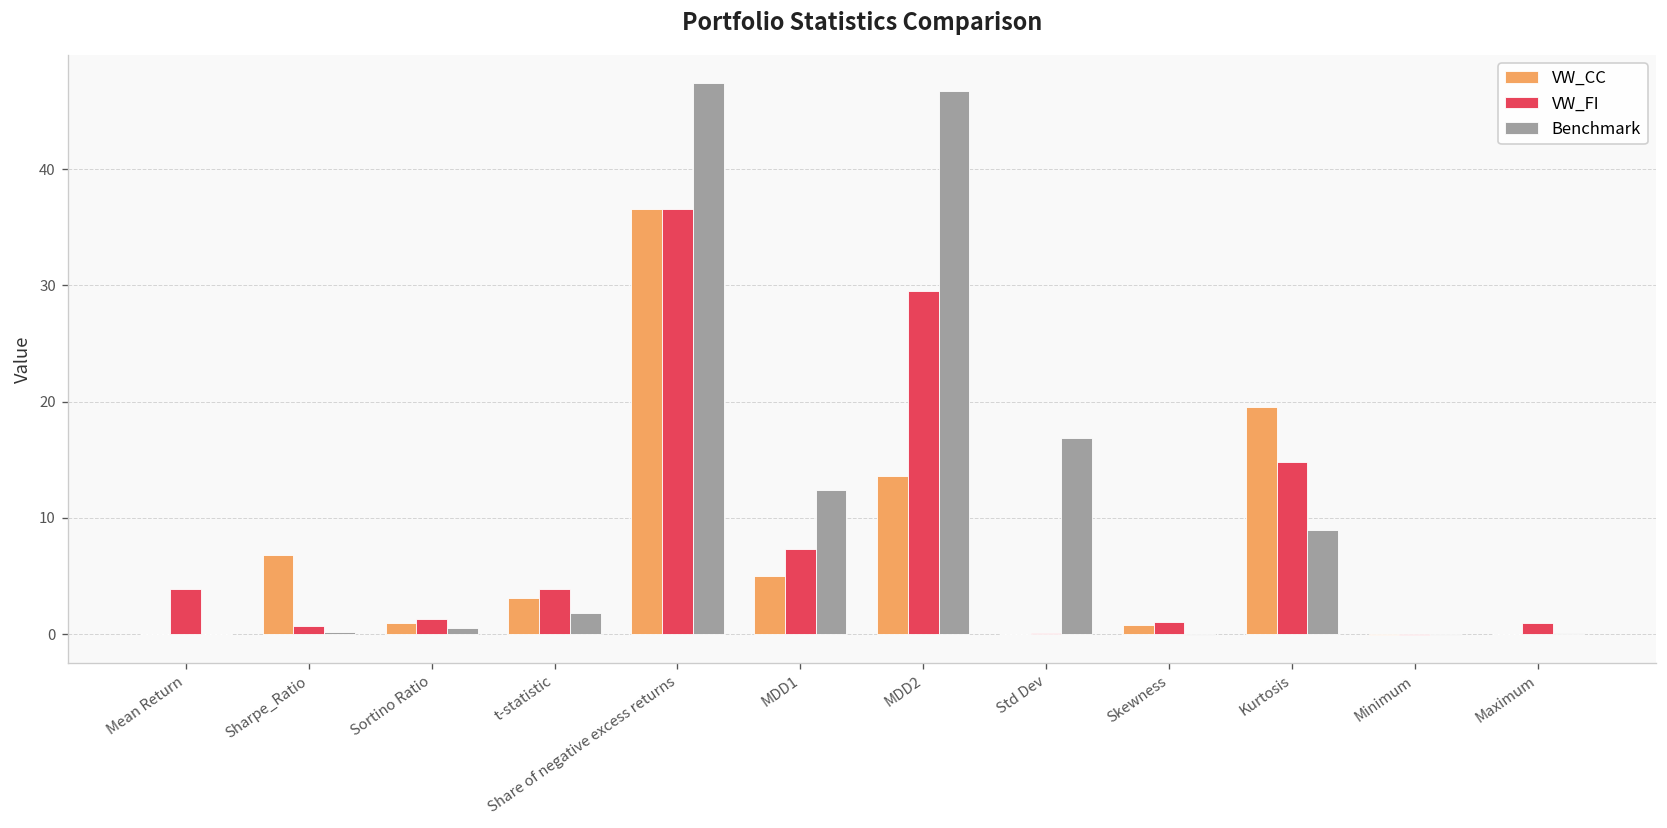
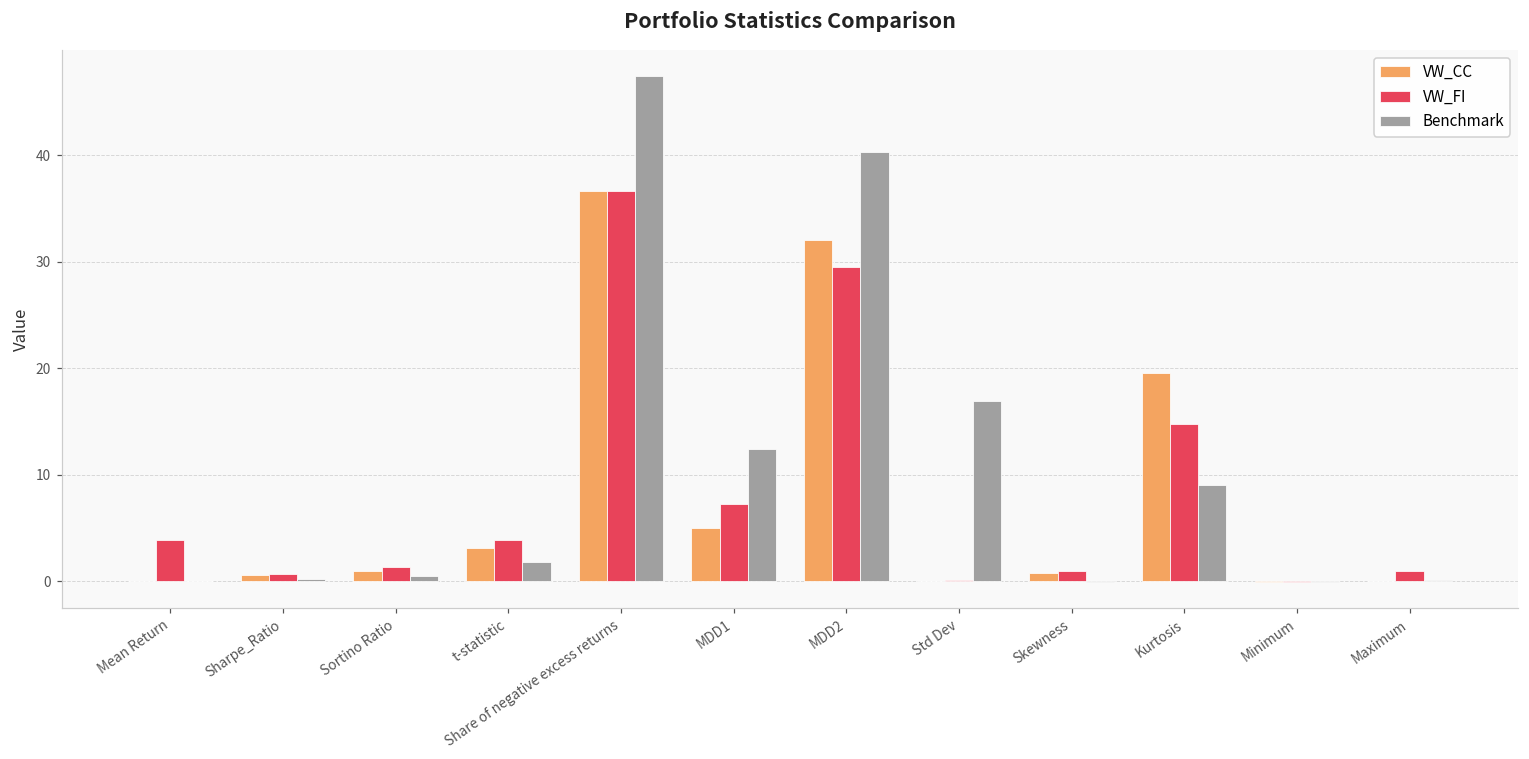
VW_CC, Sharpe_Ratio: 7 -> 1
VW_CC, MDD2: 14 -> 32
Benchmark, MDD2: 47 -> 40
